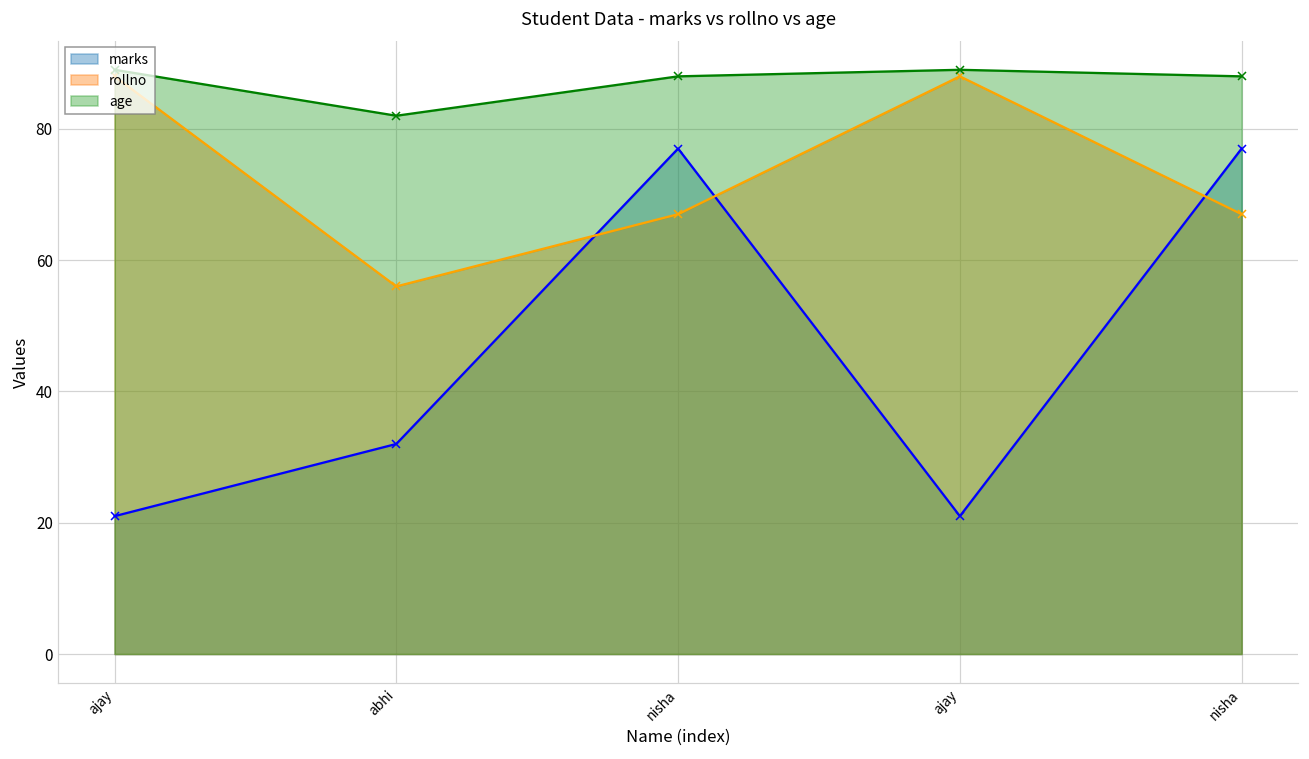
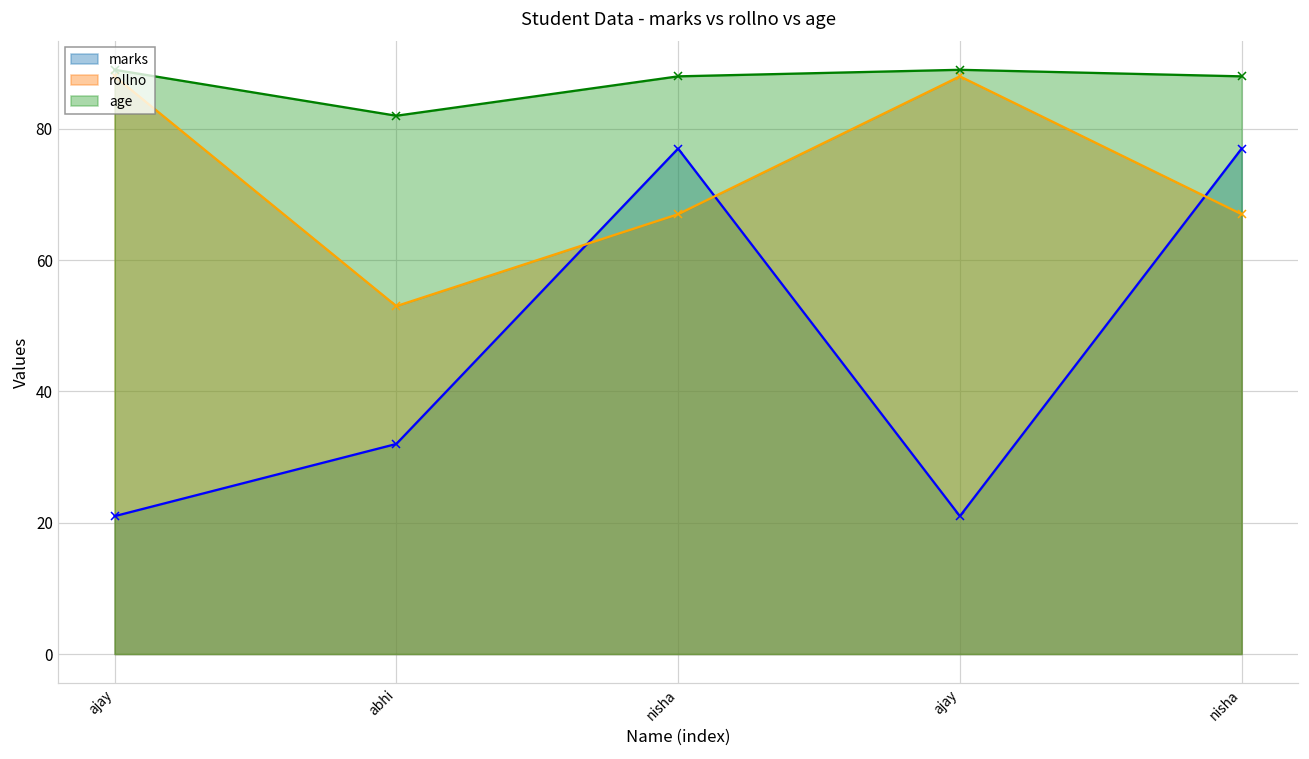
rollno, abhi: 56 -> 53
